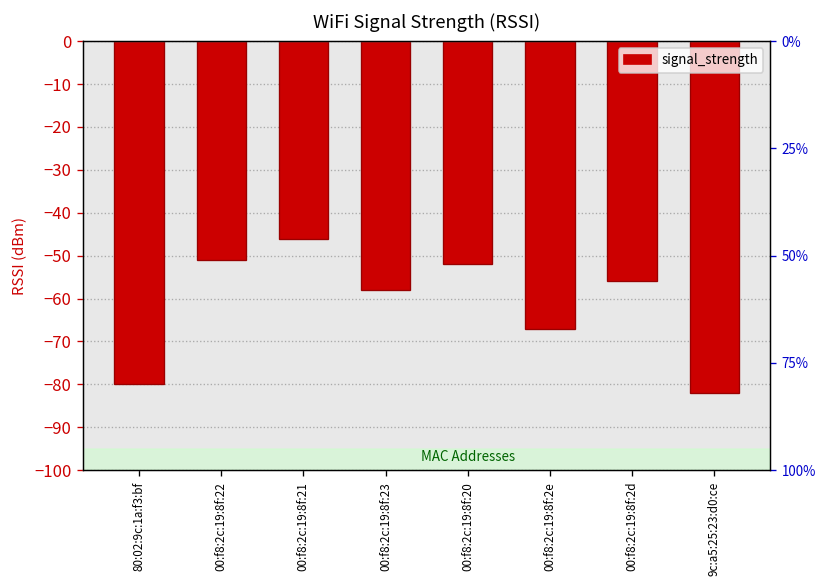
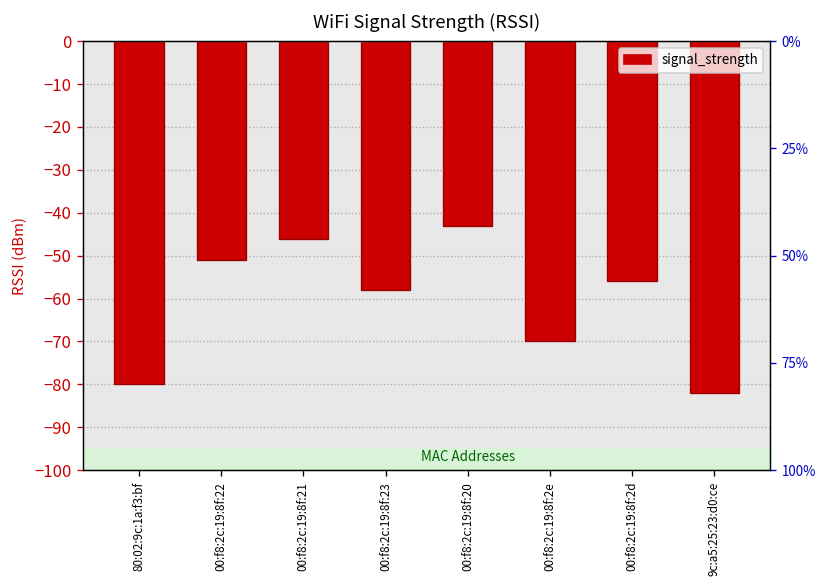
00:f8:2c:19:8f:20: -52 -> -43
00:f8:2c:19:8f:2e: -67 -> -70
